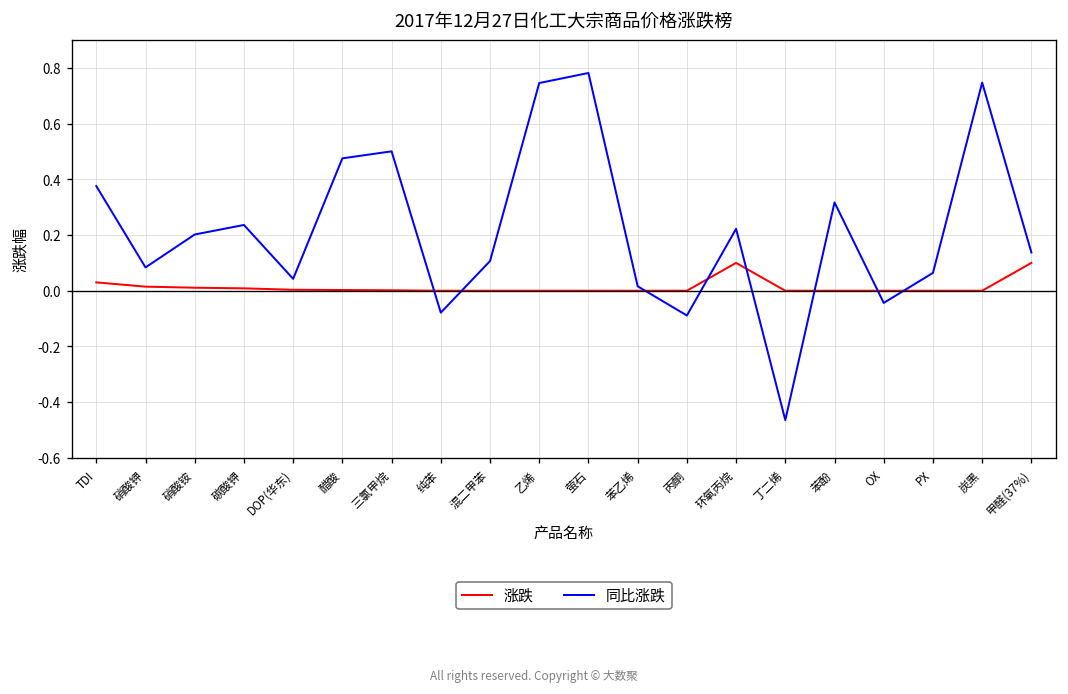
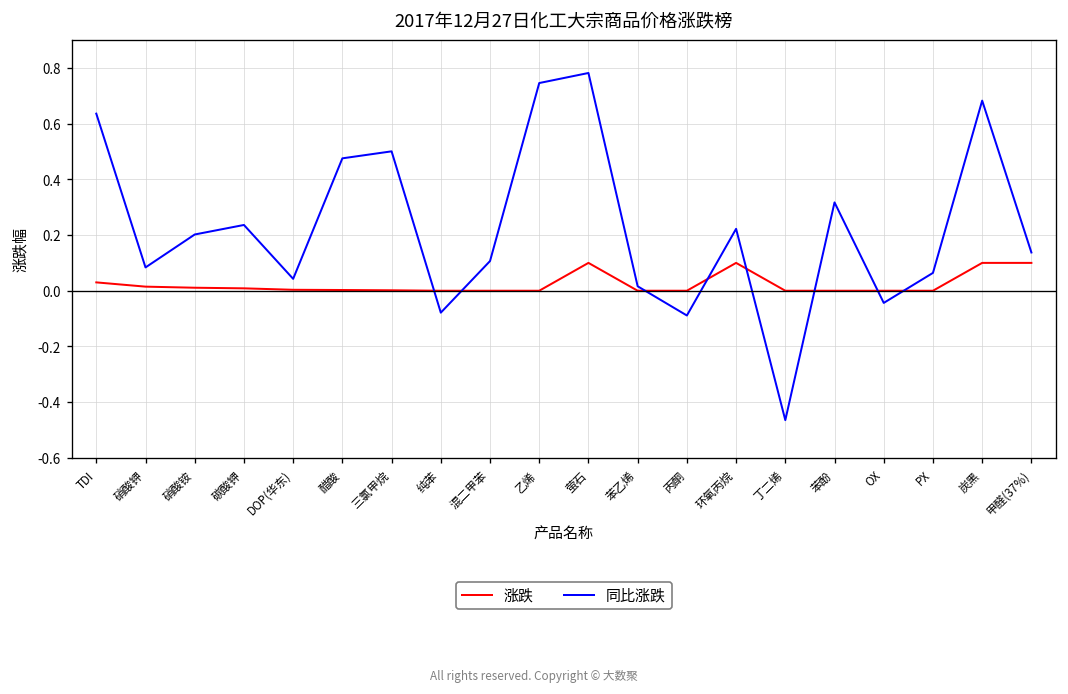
同比涨跌, TDI: 0.38 -> 0.64
涨跌, 萤石: 0.0 -> 0.1
涨跌, 炭黑: 0.0 -> 0.1
同比涨跌, 炭黑: 0.75 -> 0.68
